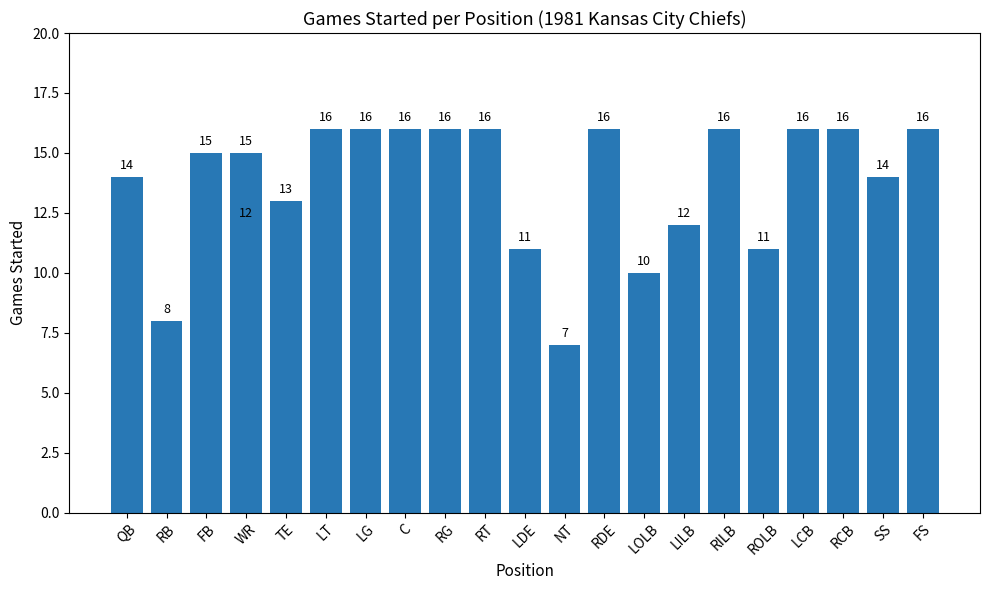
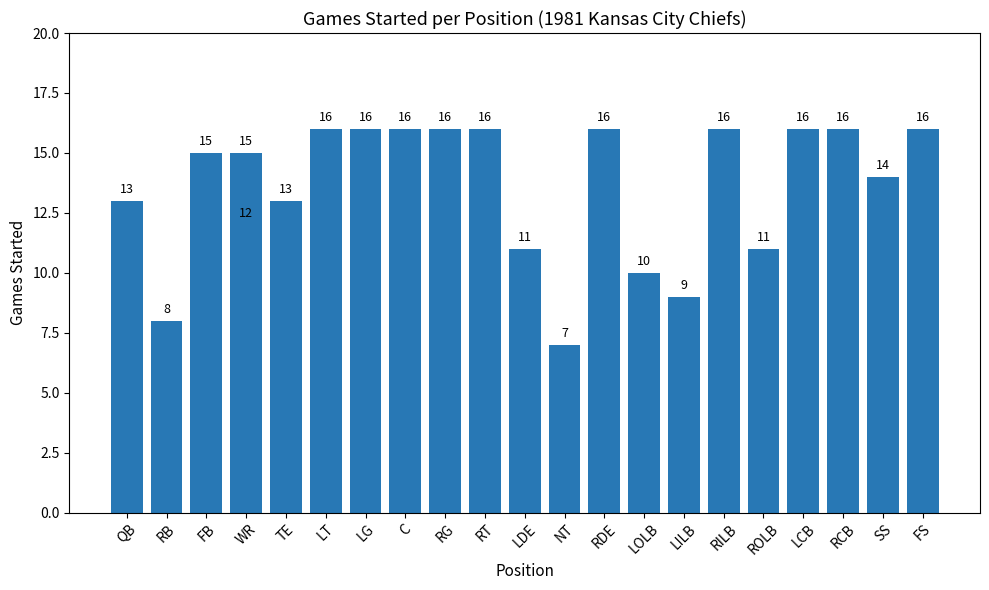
QB: 14 -> 13
LILB: 12 -> 9
